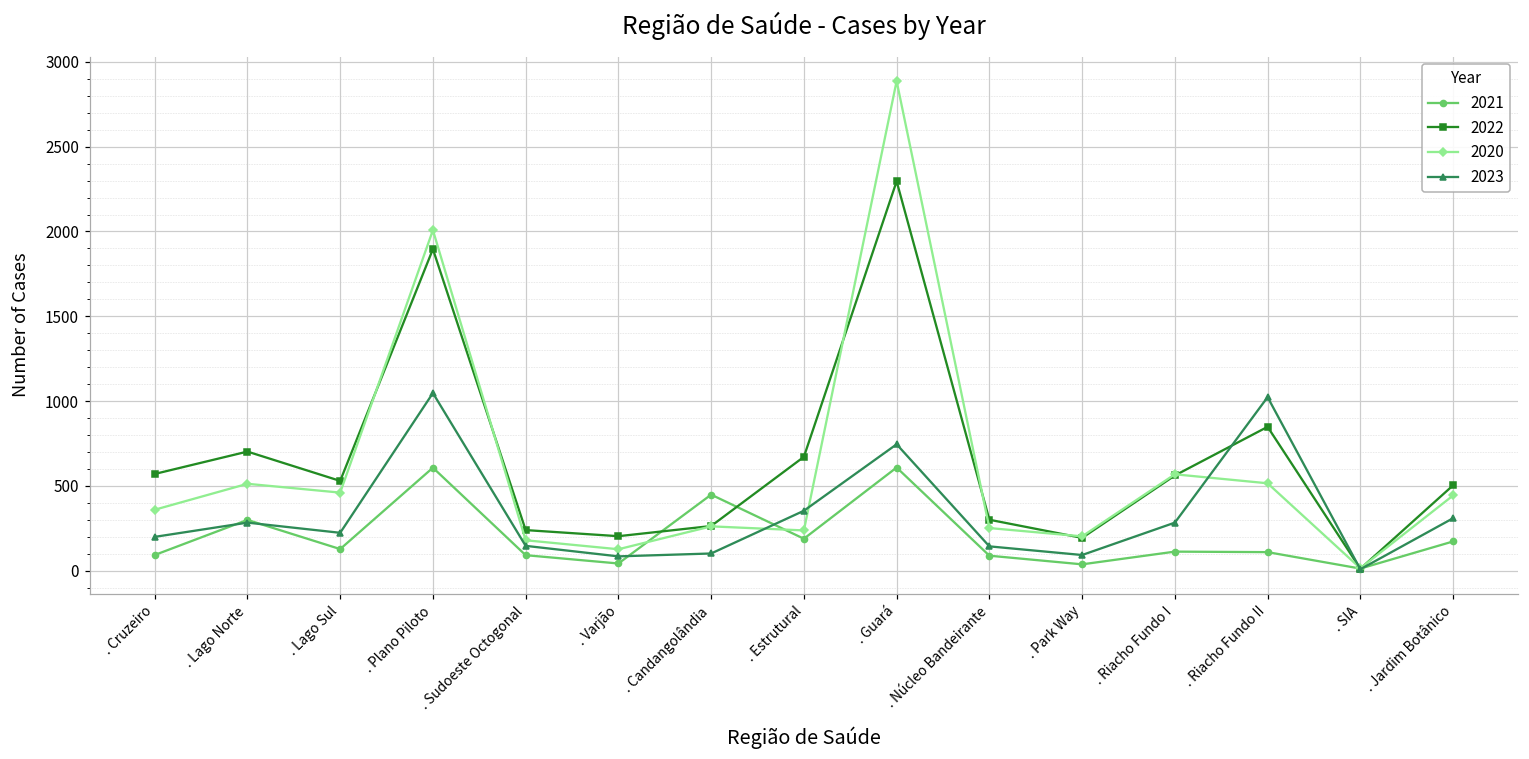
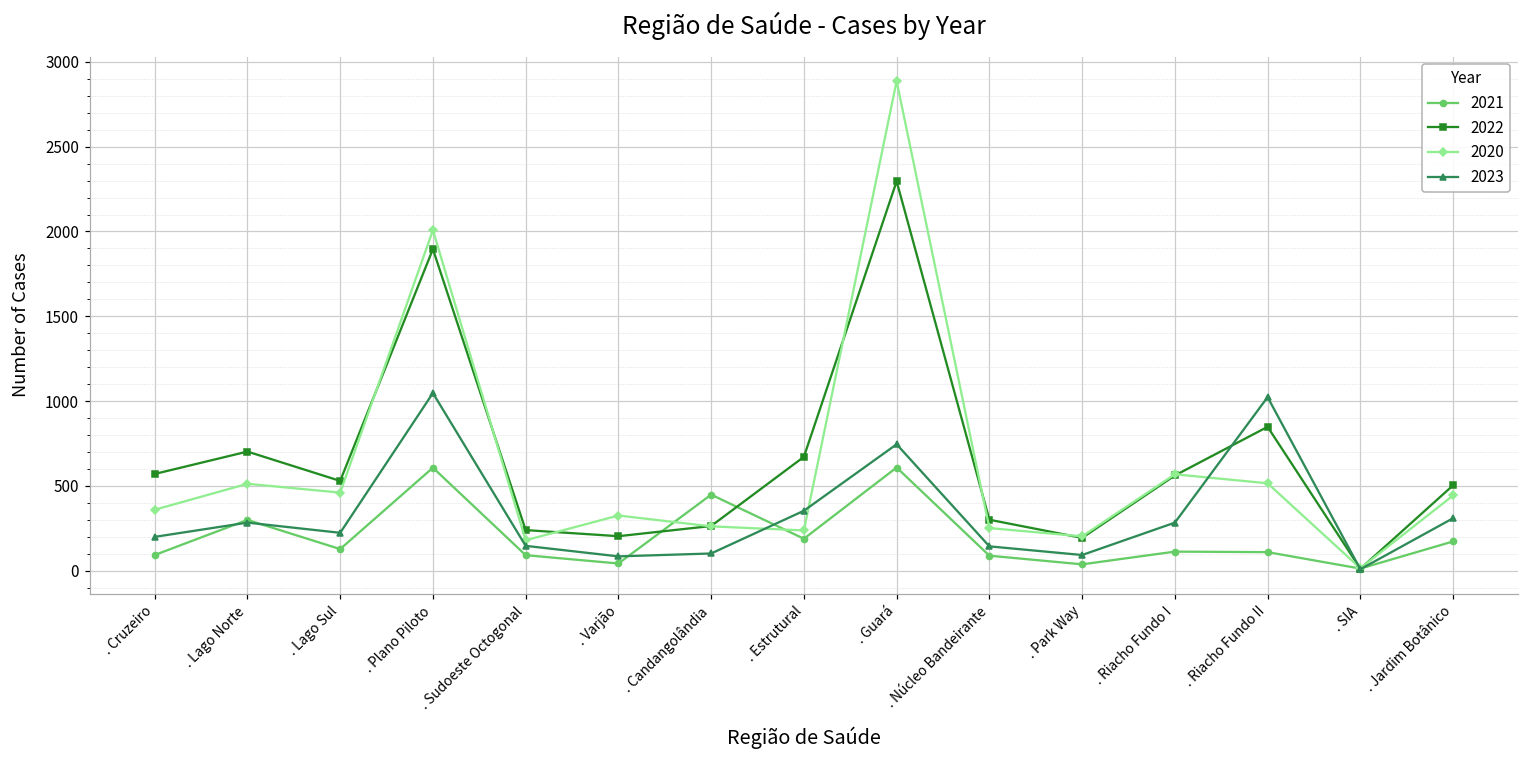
2020, . Varjão: 130 -> 330
